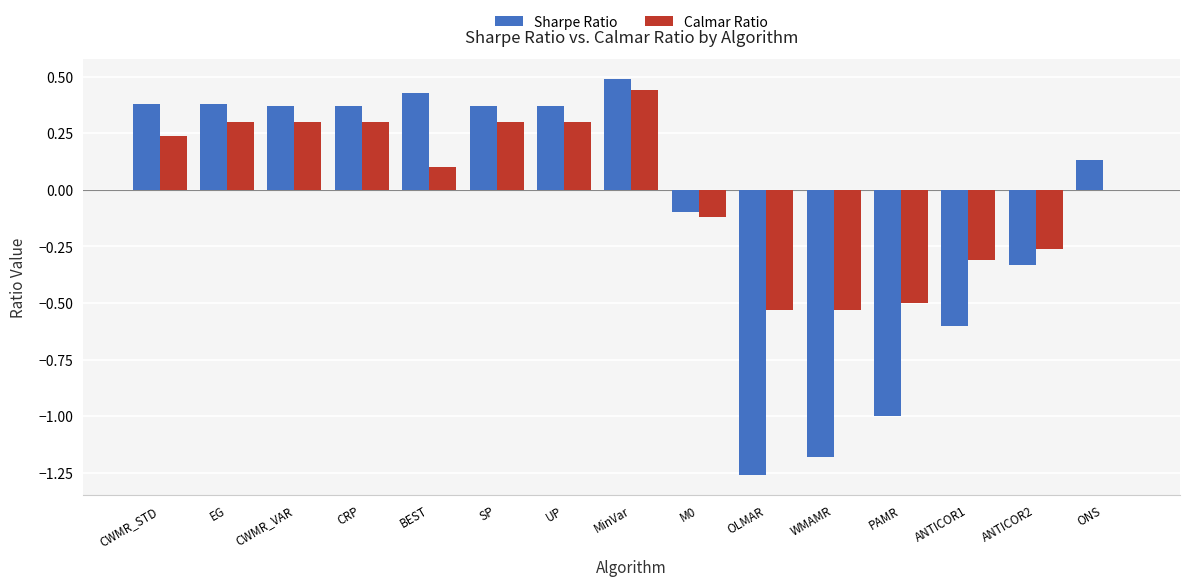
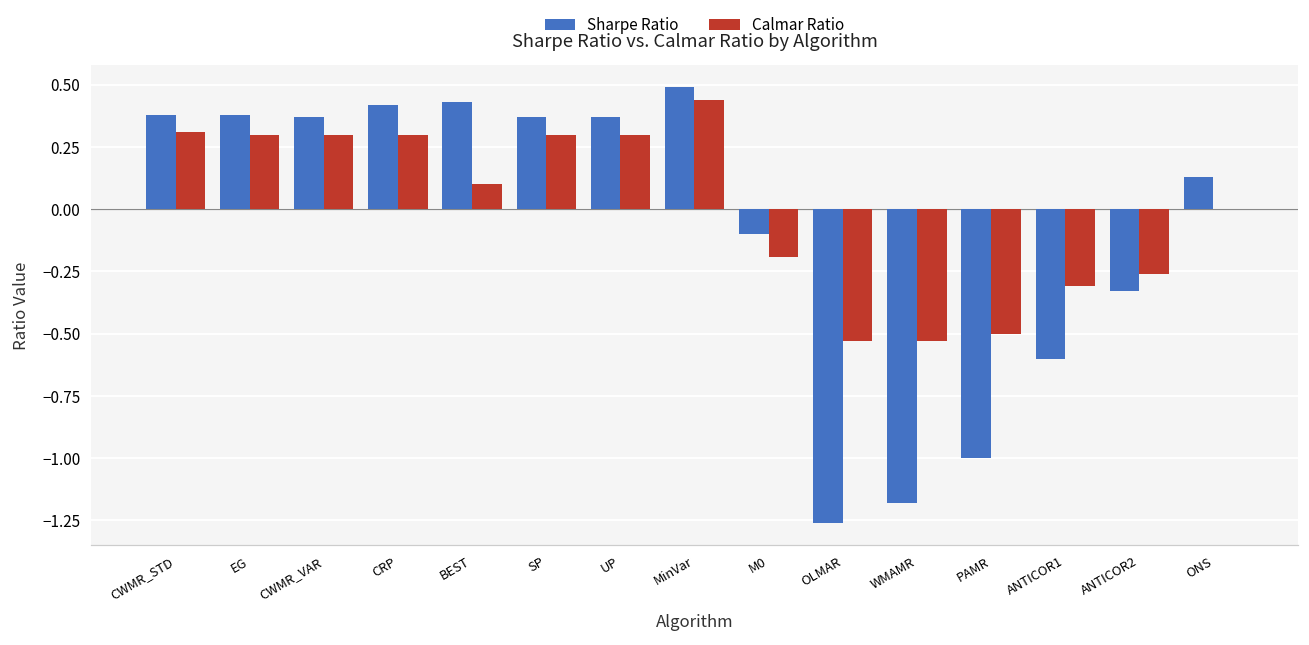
Calmar Ratio, CWMR_STD: 0.24 -> 0.31
Sharpe Ratio, CRP: 0.37 -> 0.42
Calmar Ratio, M0: -0.12 -> -0.19
